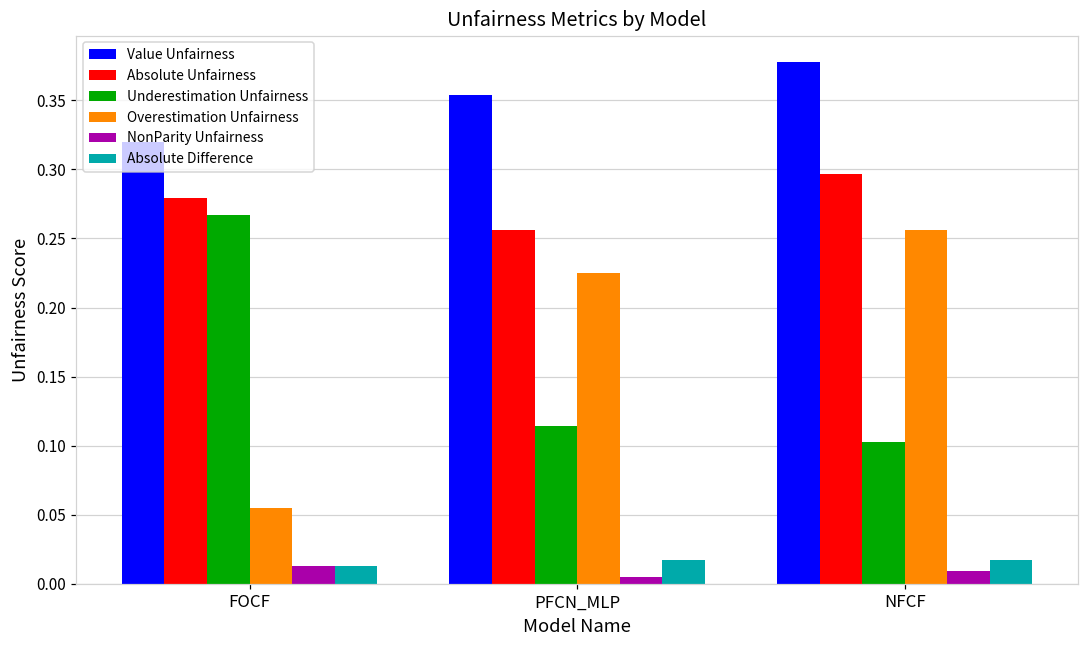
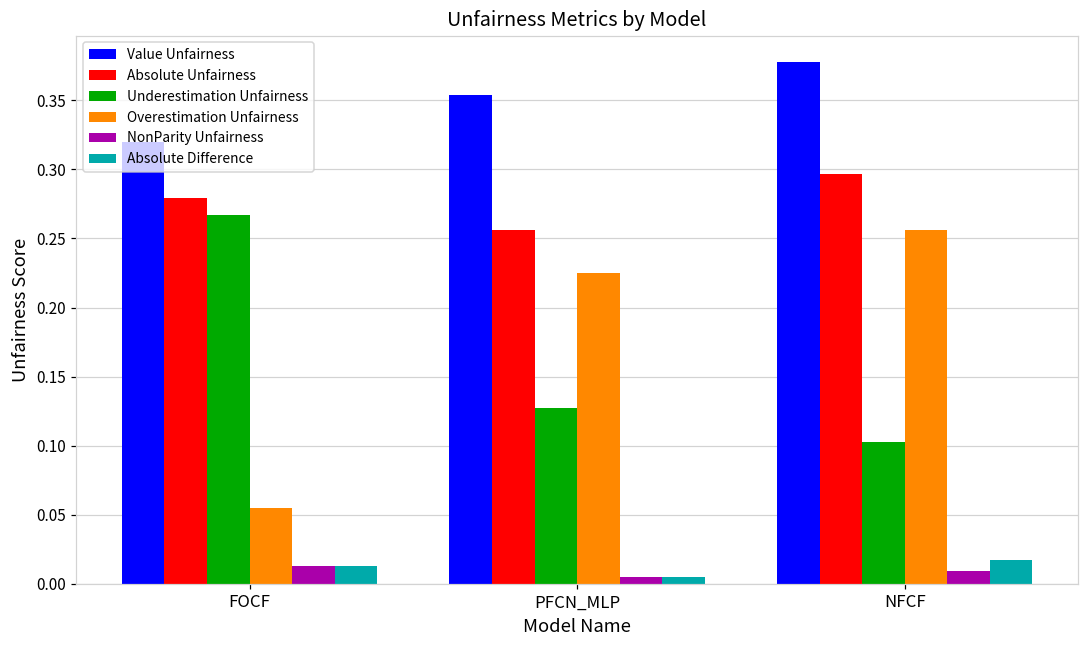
Underestimation Unfairness, PFCN_MLP: 0.114 -> 0.127
Absolute Difference, PFCN_MLP: 0.017 -> 0.005
